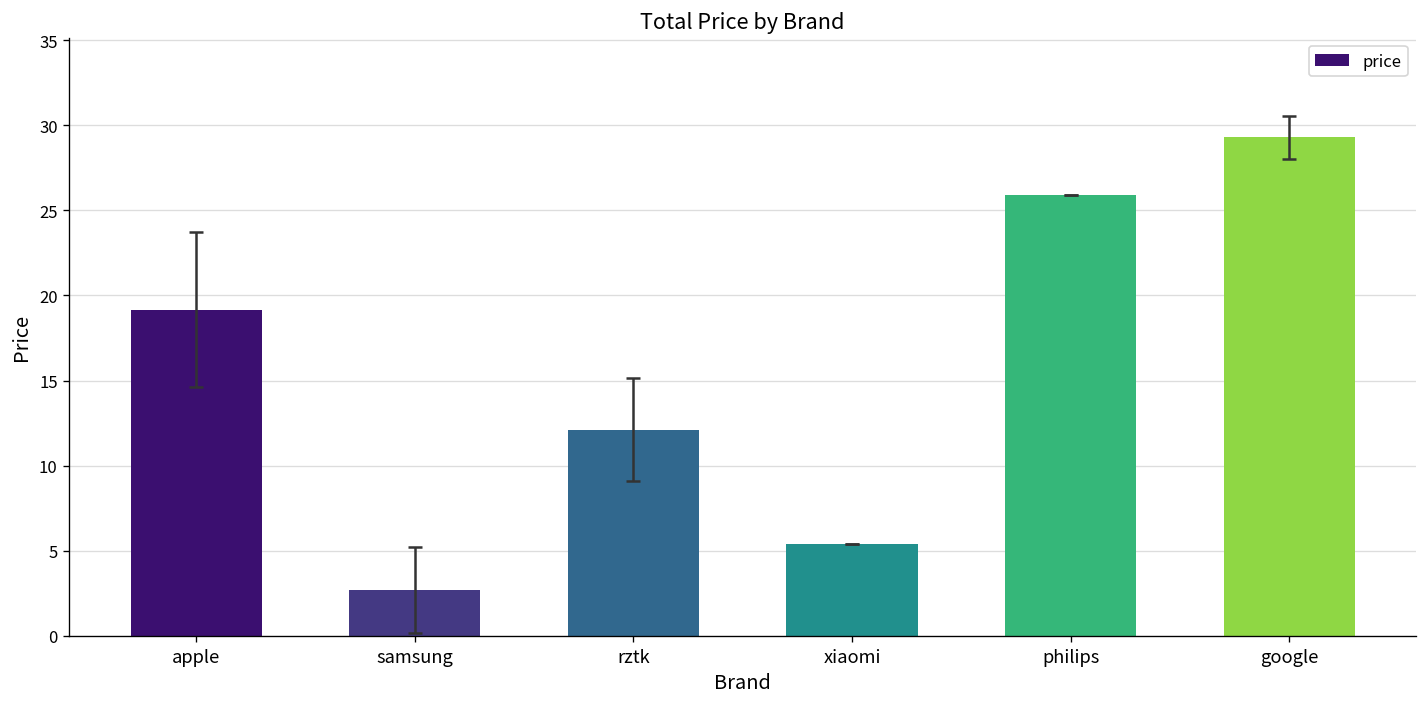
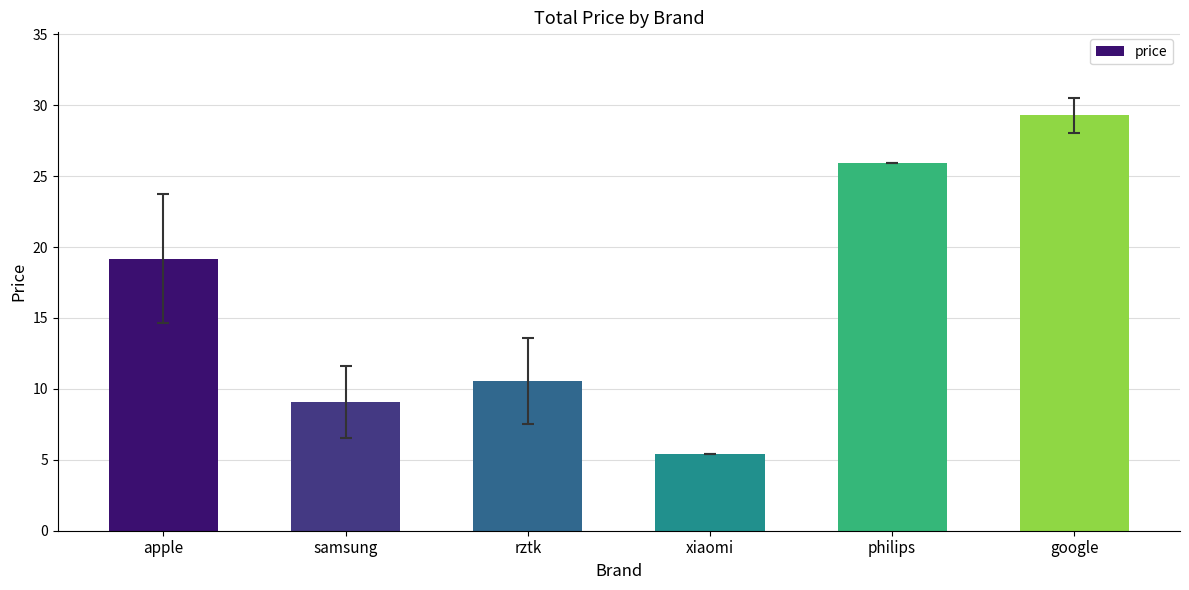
price, samsung: 2.7 -> 9.1
price, rztk: 12.1 -> 10.5
